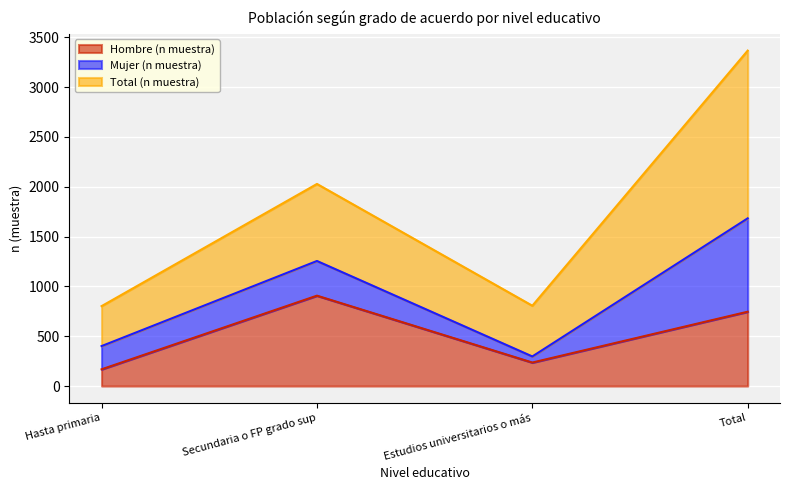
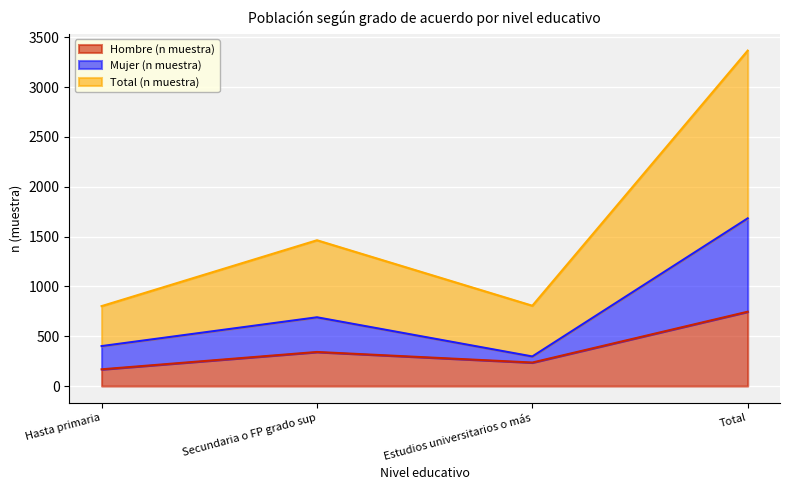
Hombre (n muestra), Secundaria o FP grado sup: 900 -> 300
